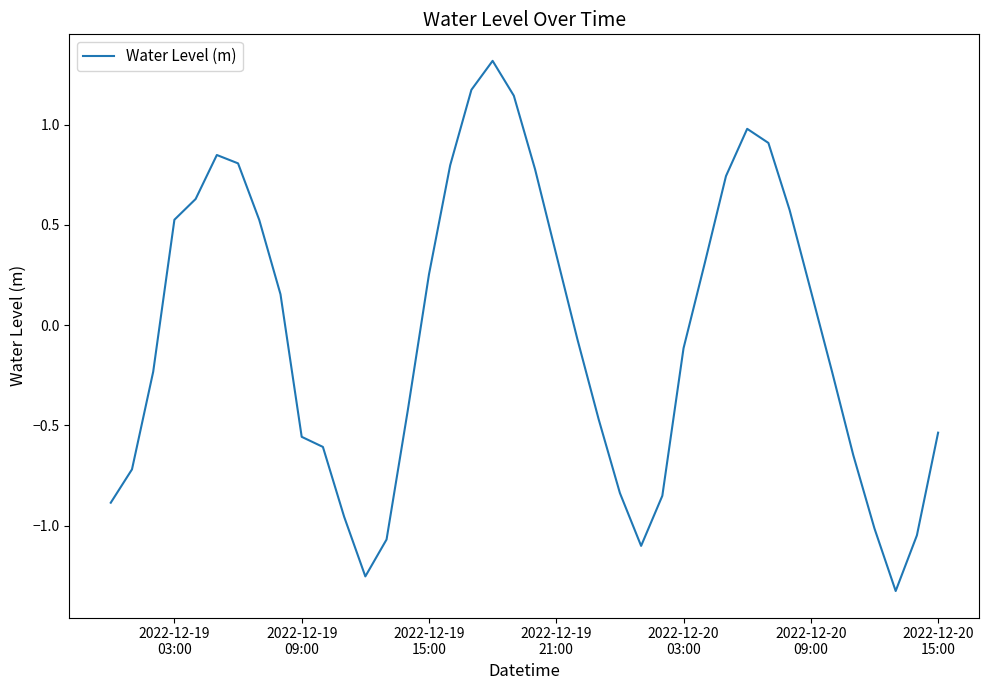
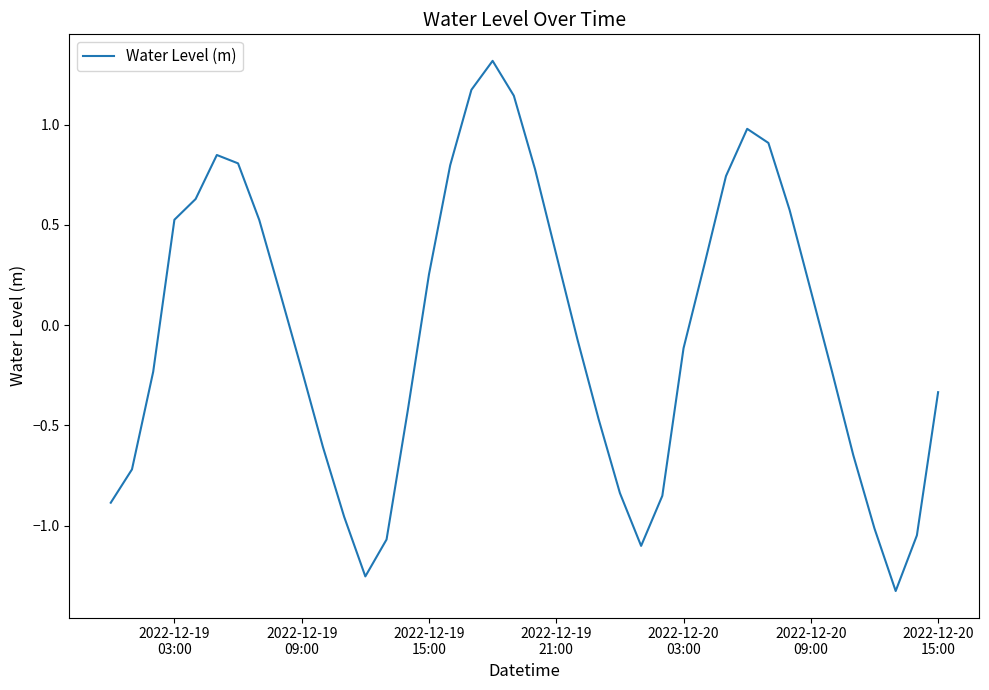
2022-12-19 09:00: -0.56 -> -0.22
2022-12-20 15:00: -0.54 -> -0.33
